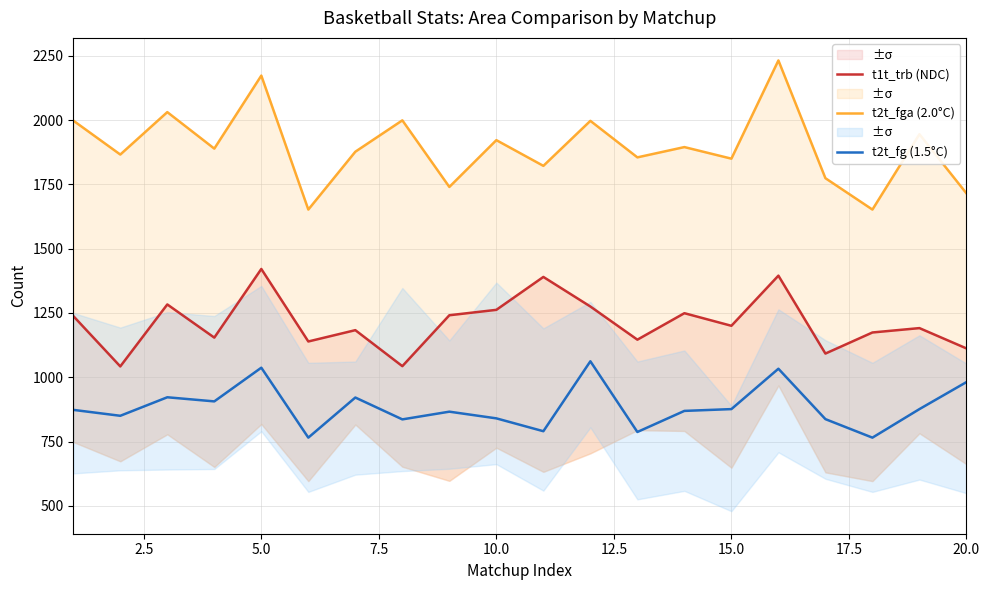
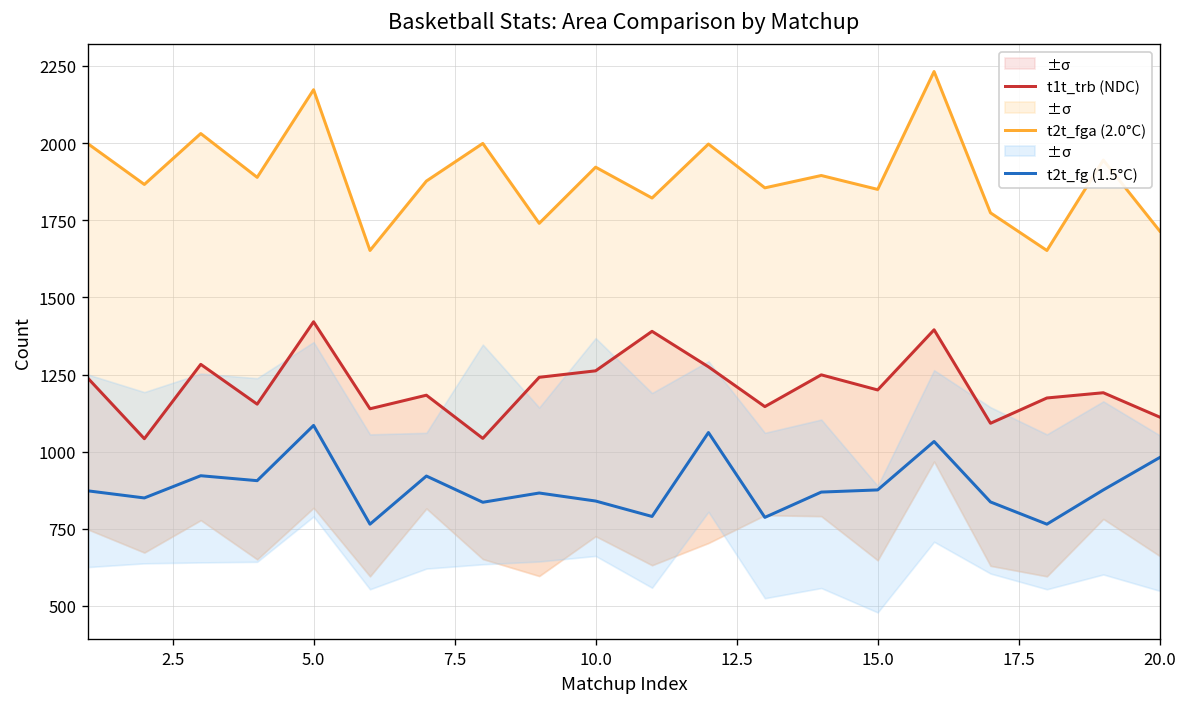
t2t_fg (1.5°C), 5.0: 1040 -> 1090
